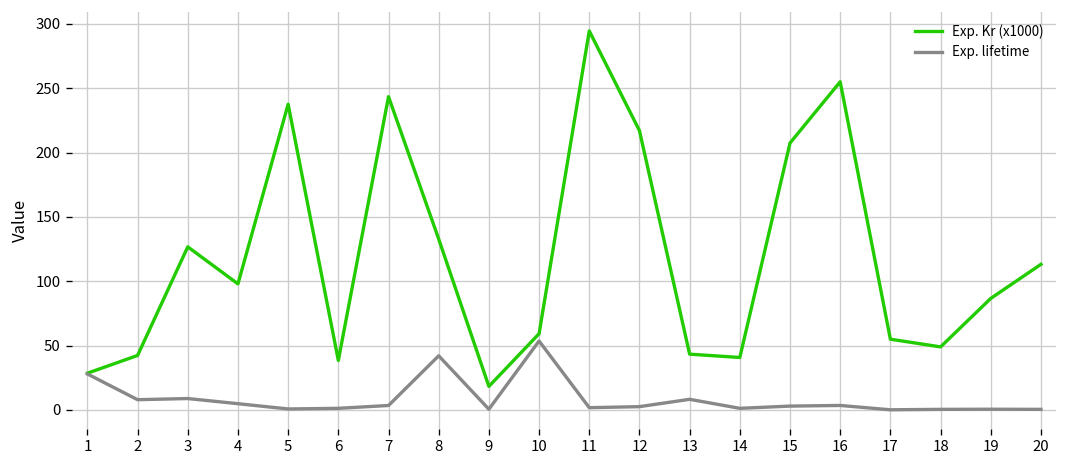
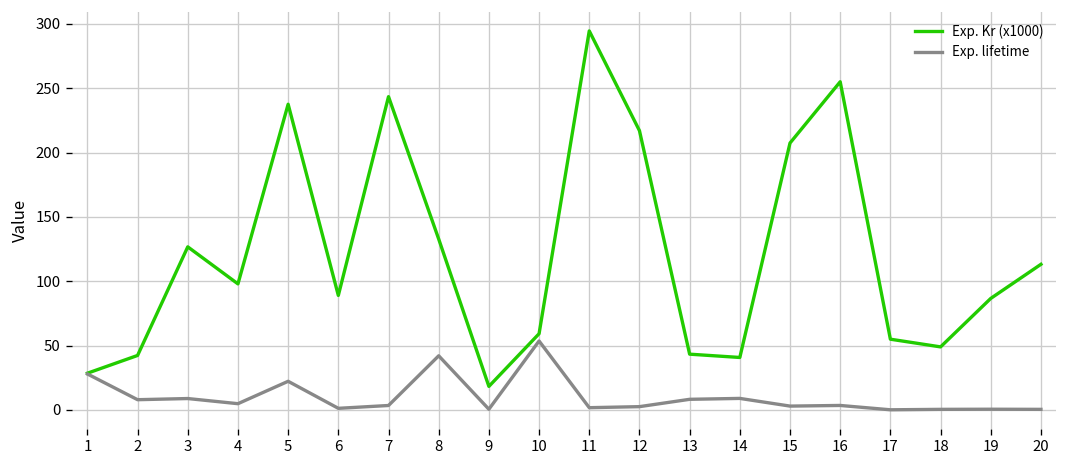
Exp. lifetime, 5: 1 -> 22
Exp. Kr (x1000), 6: 39 -> 89
Exp. lifetime, 14: 1 -> 9
